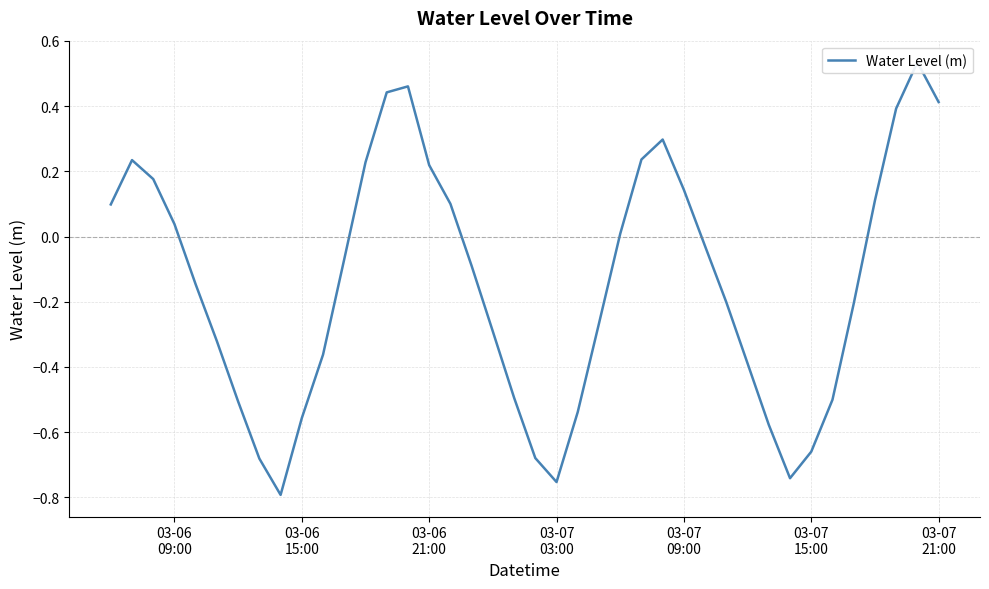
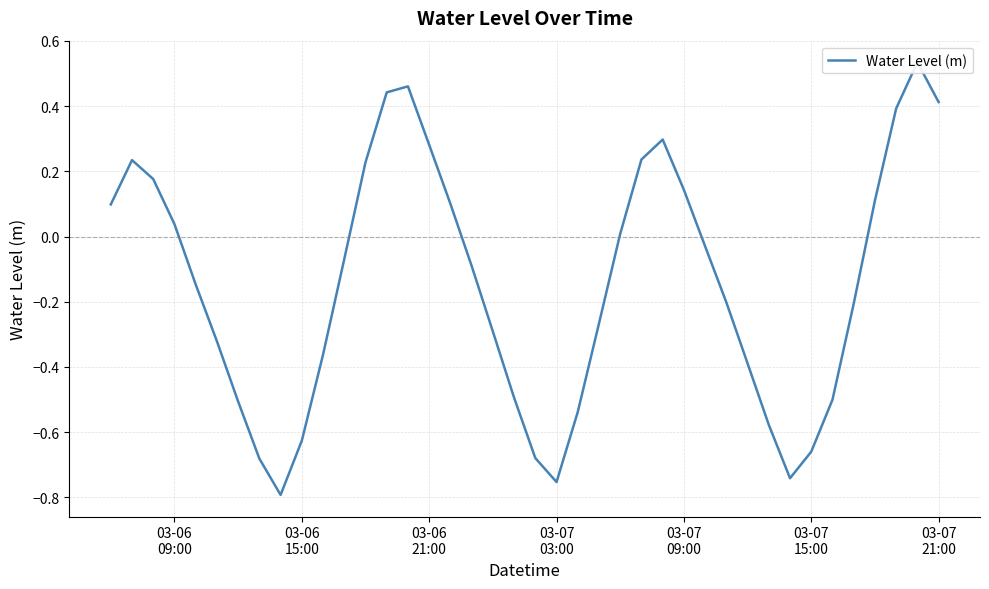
03-06 15:00: -0.56 -> -0.63
03-06 21:00: 0.22 -> 0.28
